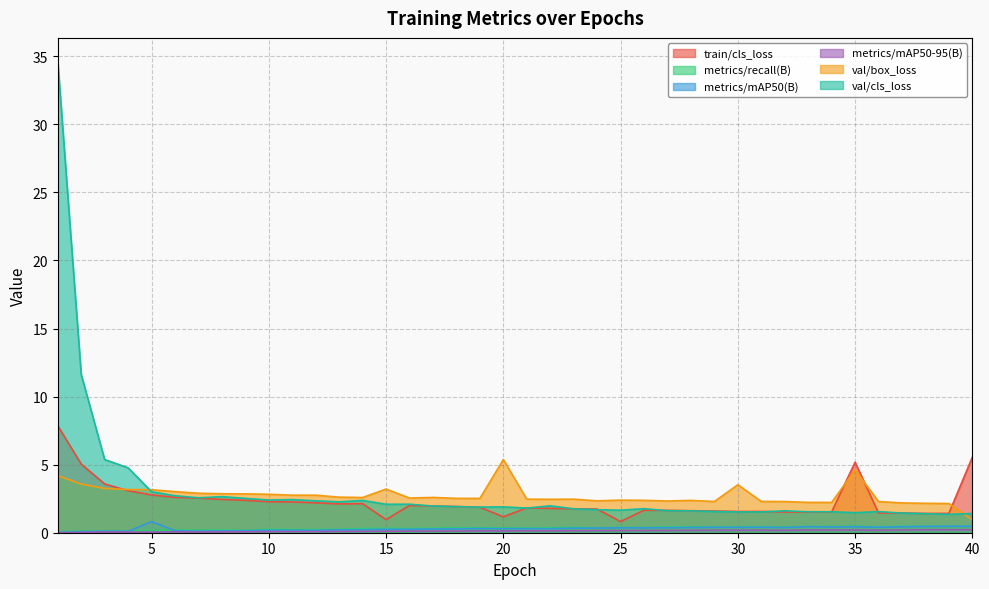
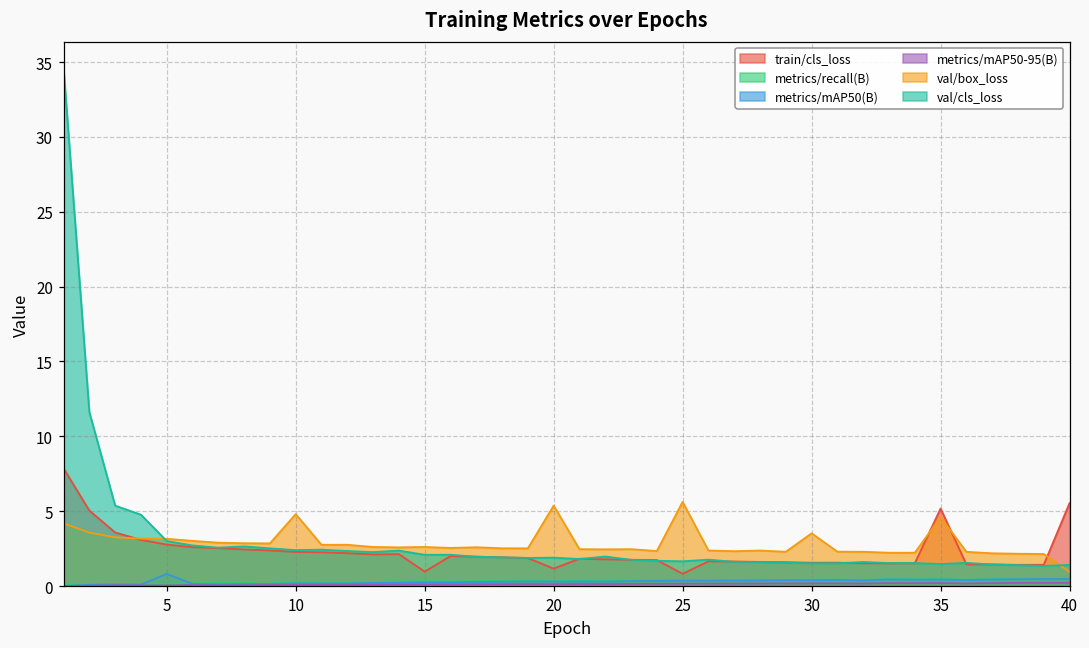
val/box_loss, 10: 2.8 -> 4.8
val/box_loss, 15: 3.2 -> 2.6
val/box_loss, 25: 2.4 -> 5.6
